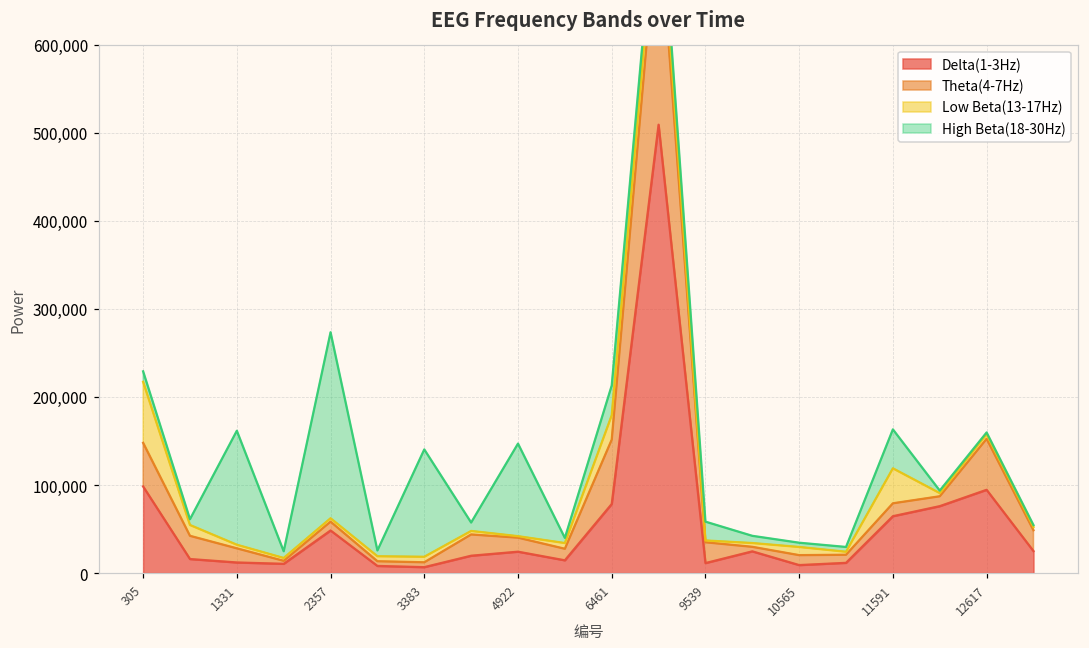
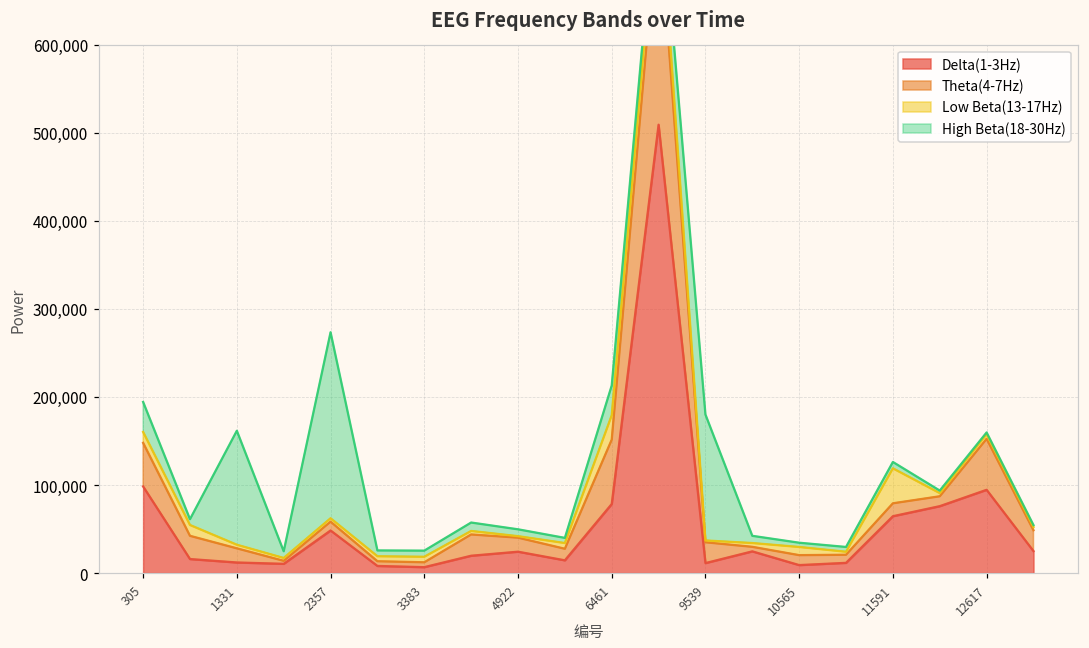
Low Beta(13-17Hz), 305: 70,000 -> 10,000
High Beta(18-30Hz), 305: 10,000 -> 30,000
High Beta(18-30Hz), 3383: 120,000 -> 10,000
High Beta(18-30Hz), 4922: 110,000 -> 10,000
High Beta(18-30Hz), 9539: 20,000 -> 140,000
High Beta(18-30Hz), 11591: 40,000 -> 10,000
